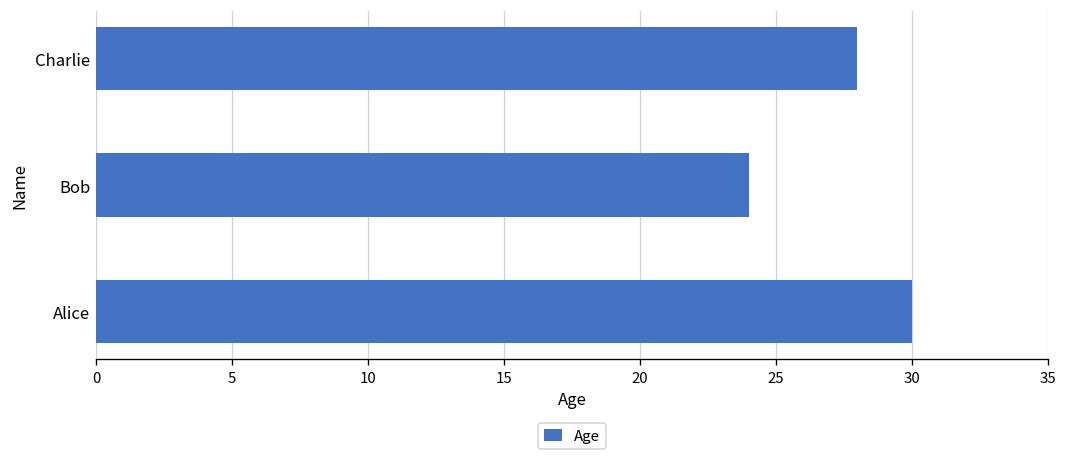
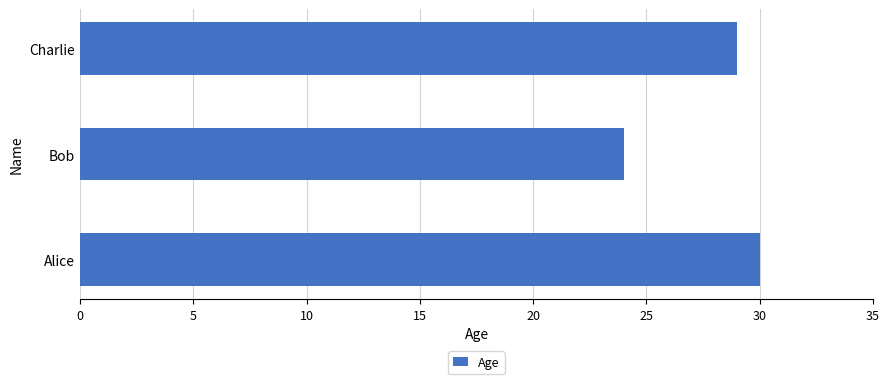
Charlie: 28 -> 29
